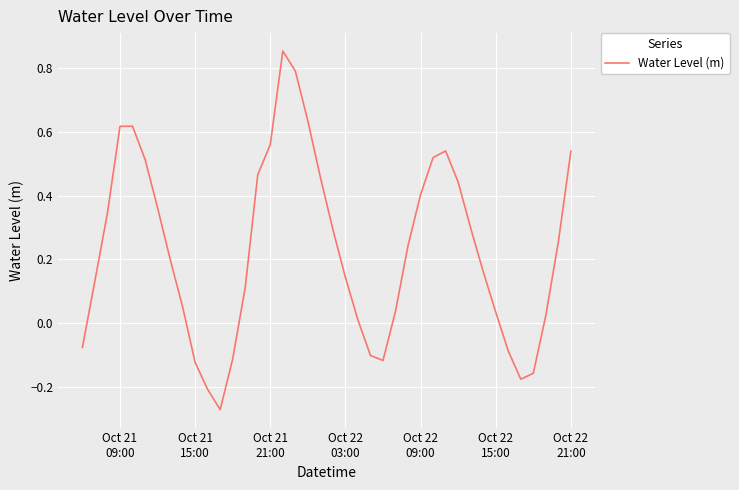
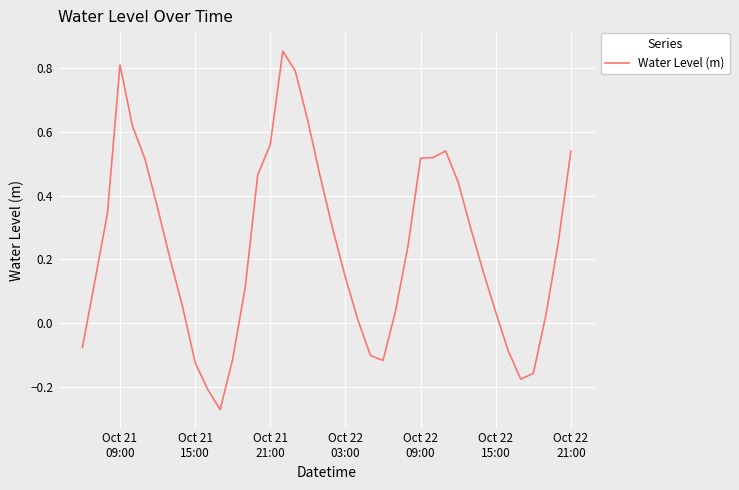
Oct 21 09:00: 0.62 -> 0.81
Oct 22 09:00: 0.40 -> 0.52
